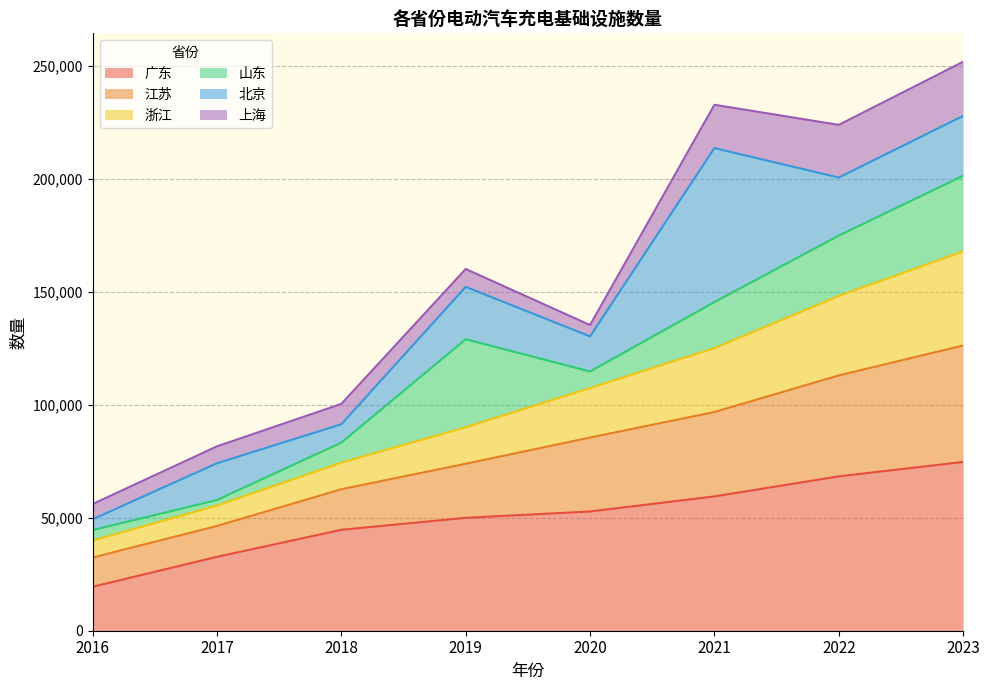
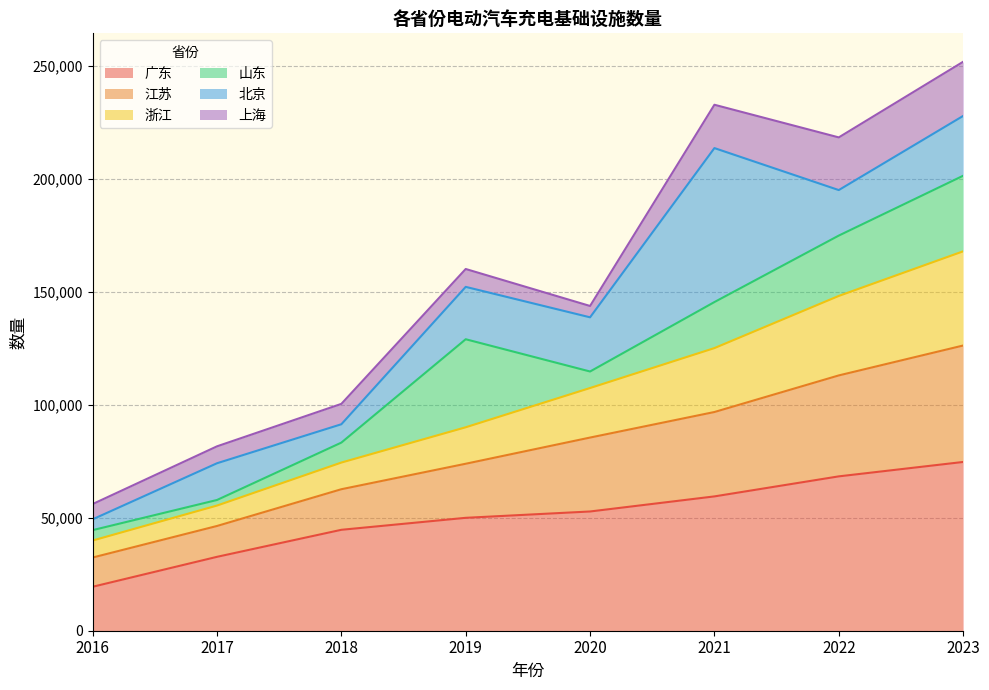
北京, 2020: 16,000 -> 24,000
北京, 2022: 26,000 -> 20,000
